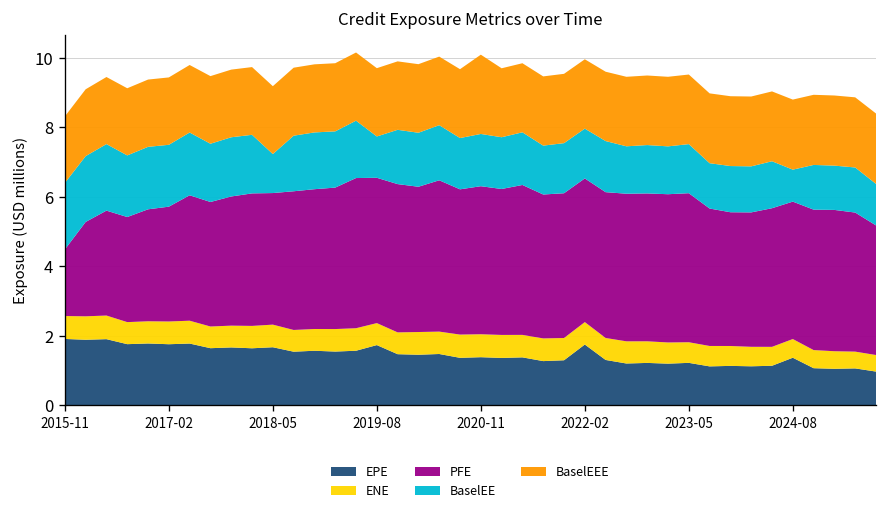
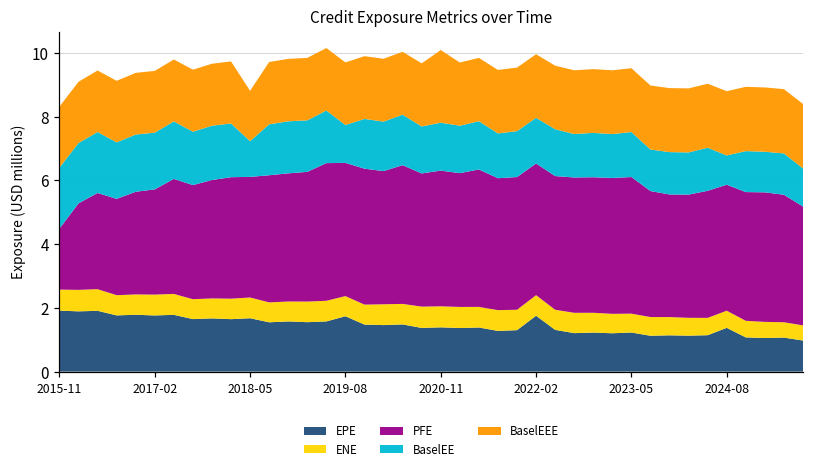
BaselEEE, 2018-05: 2.0 -> 1.6
